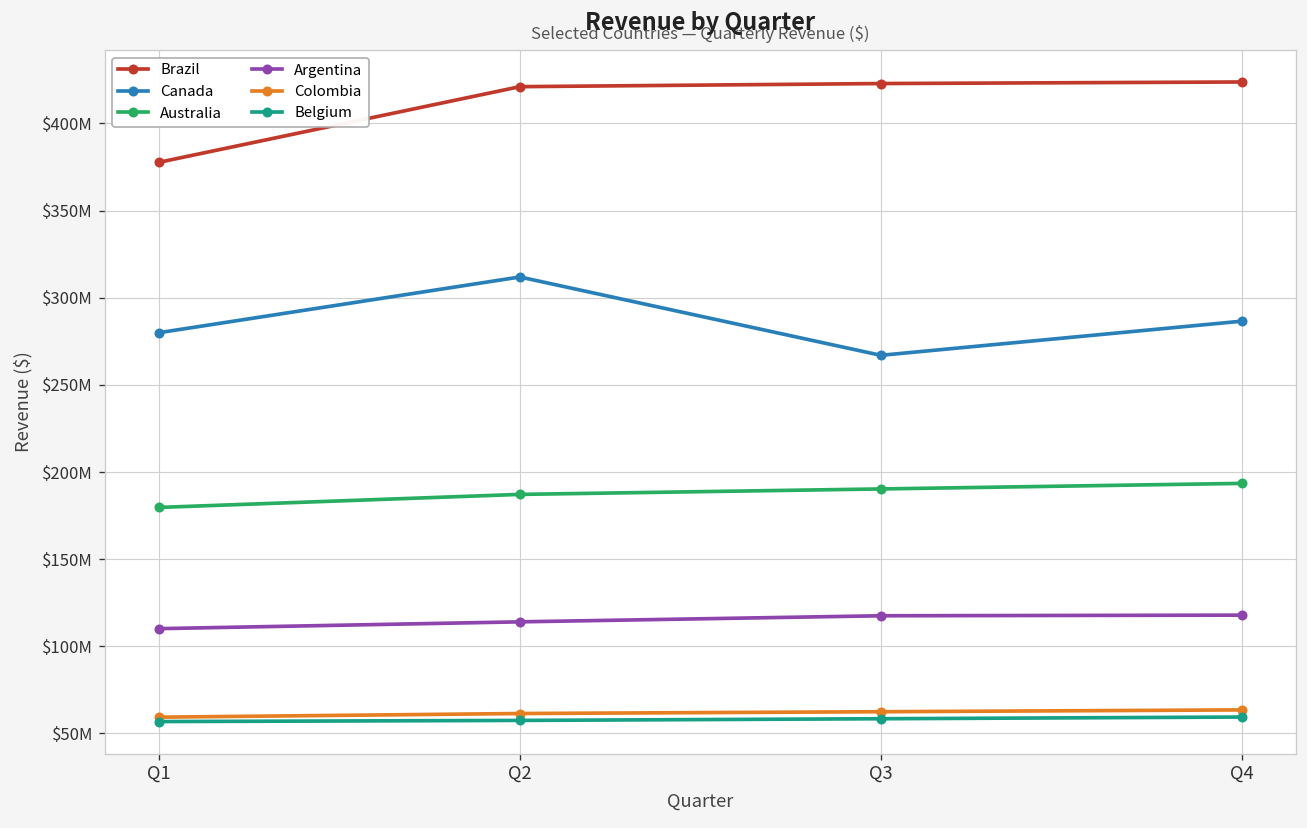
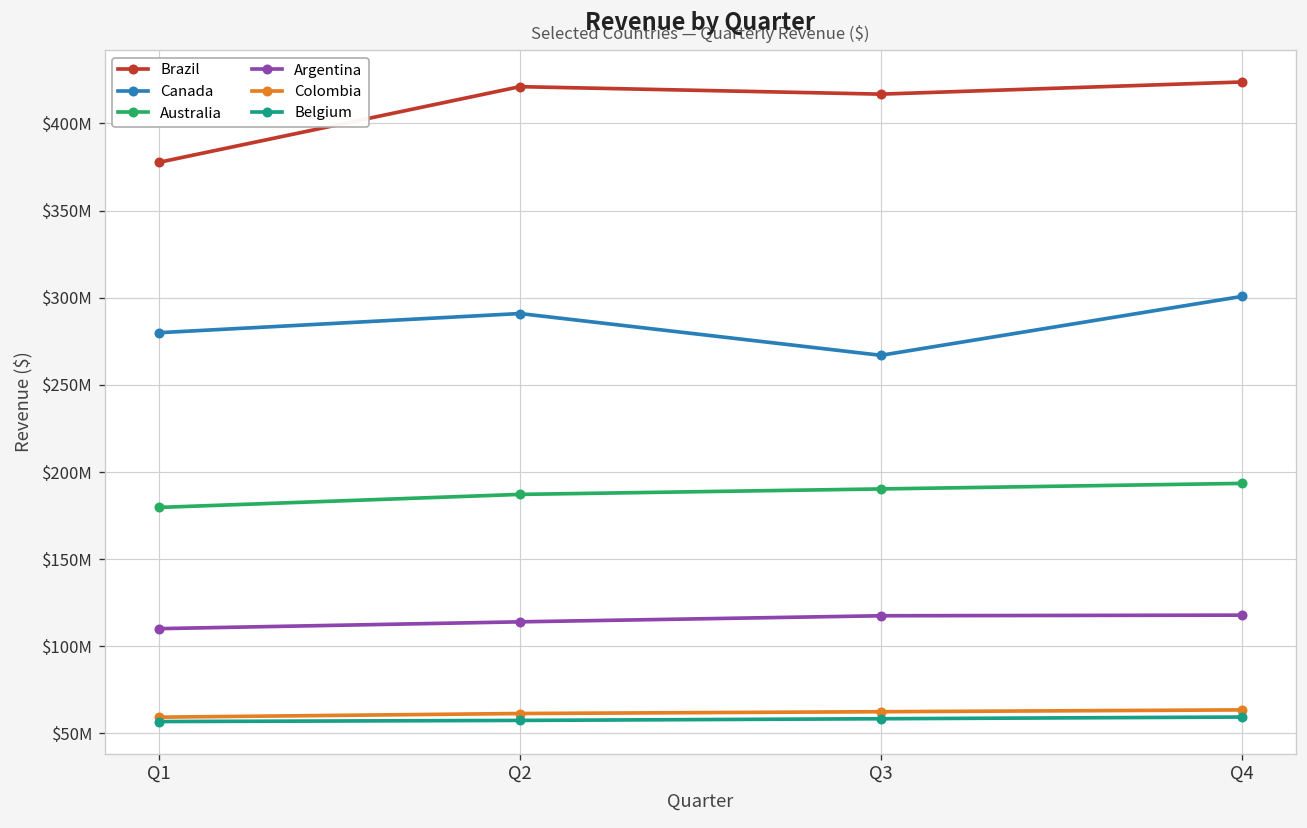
Canada, Q2: $312000000 -> $291000000
Brazil, Q3: $423000000 -> $417000000
Canada, Q4: $287000000 -> $301000000
